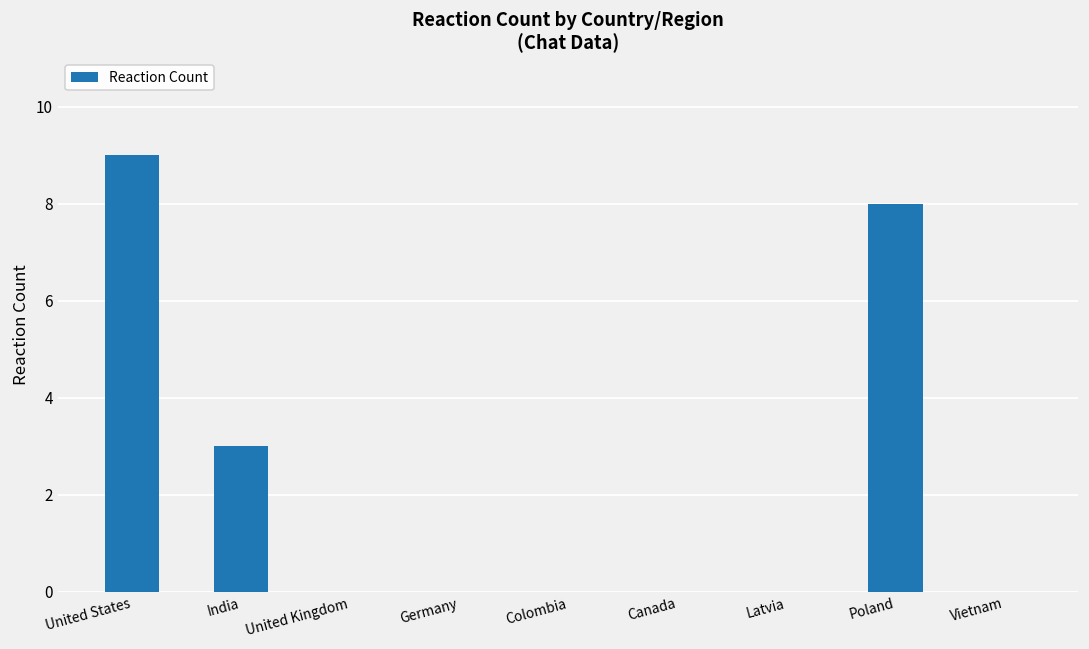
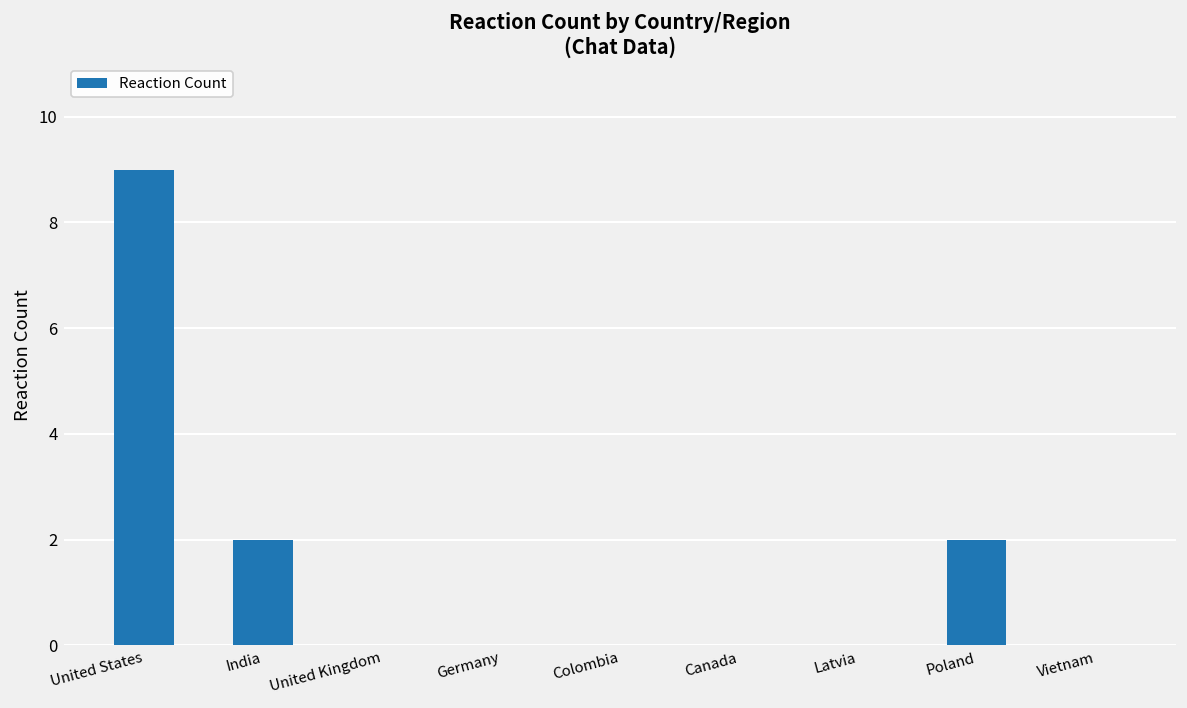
India: 3 -> 2
Poland: 8 -> 2
